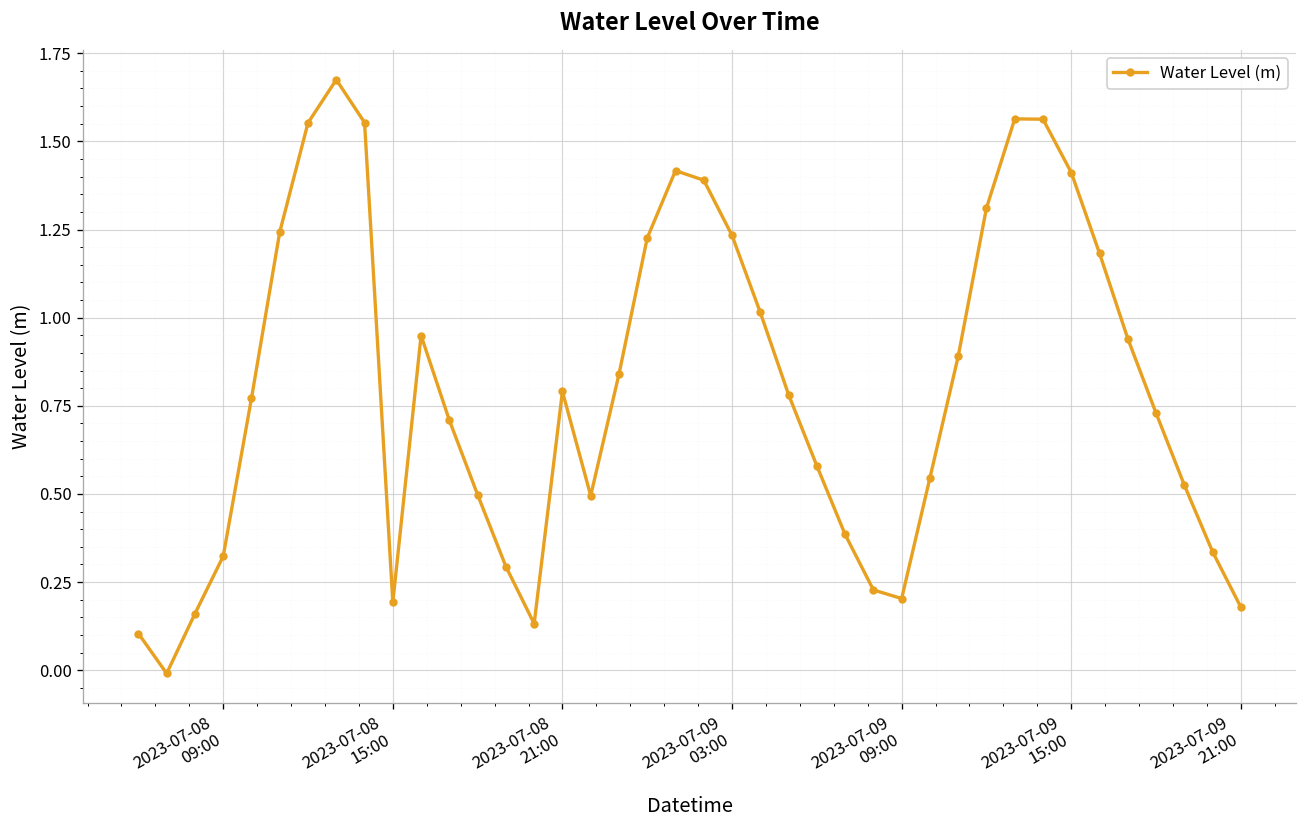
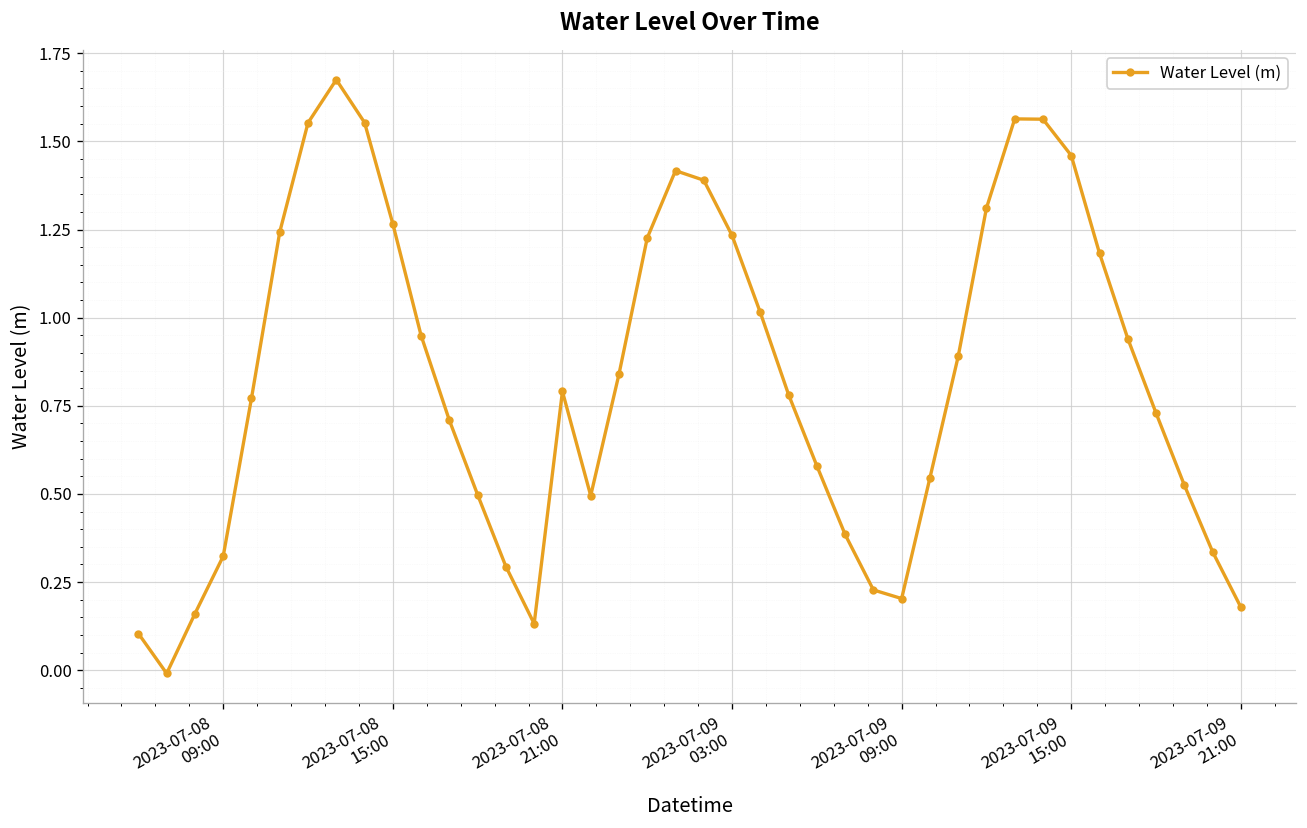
2023-07-08 15:00: 0.19 -> 1.27
2023-07-09 15:00: 1.41 -> 1.46
